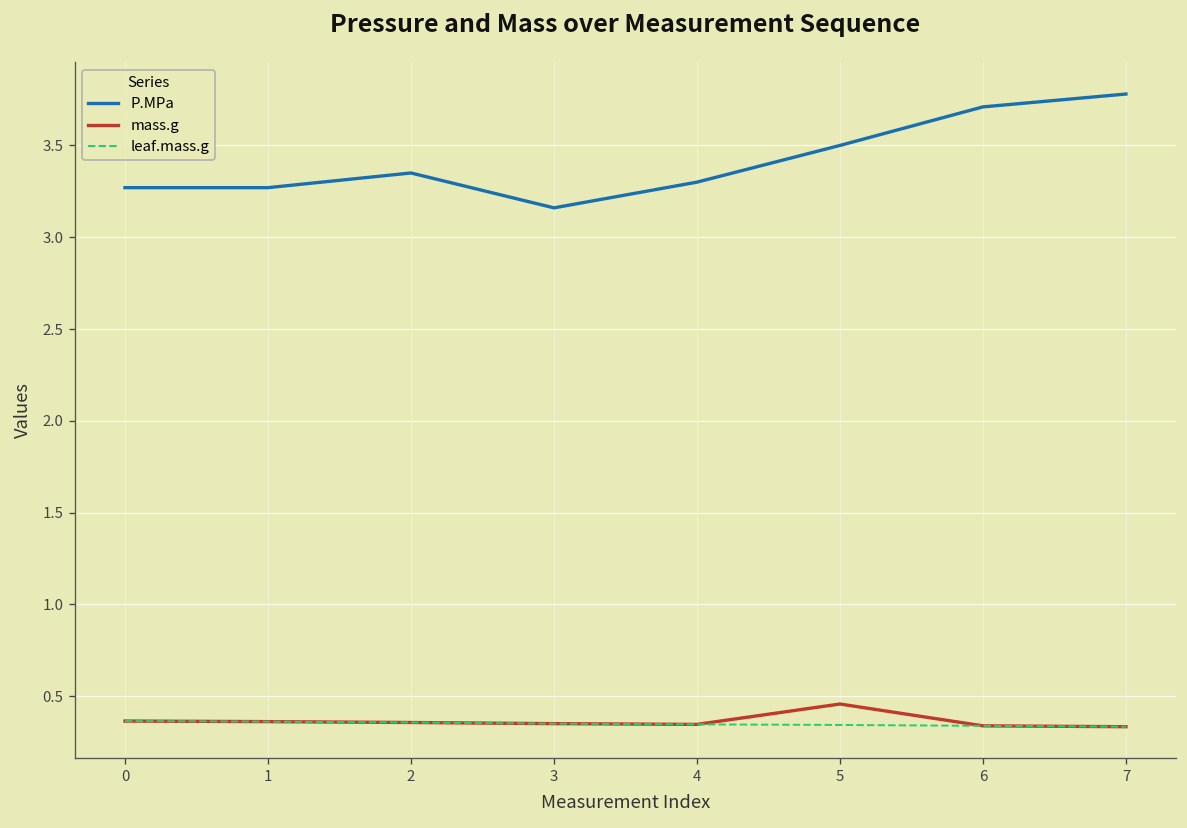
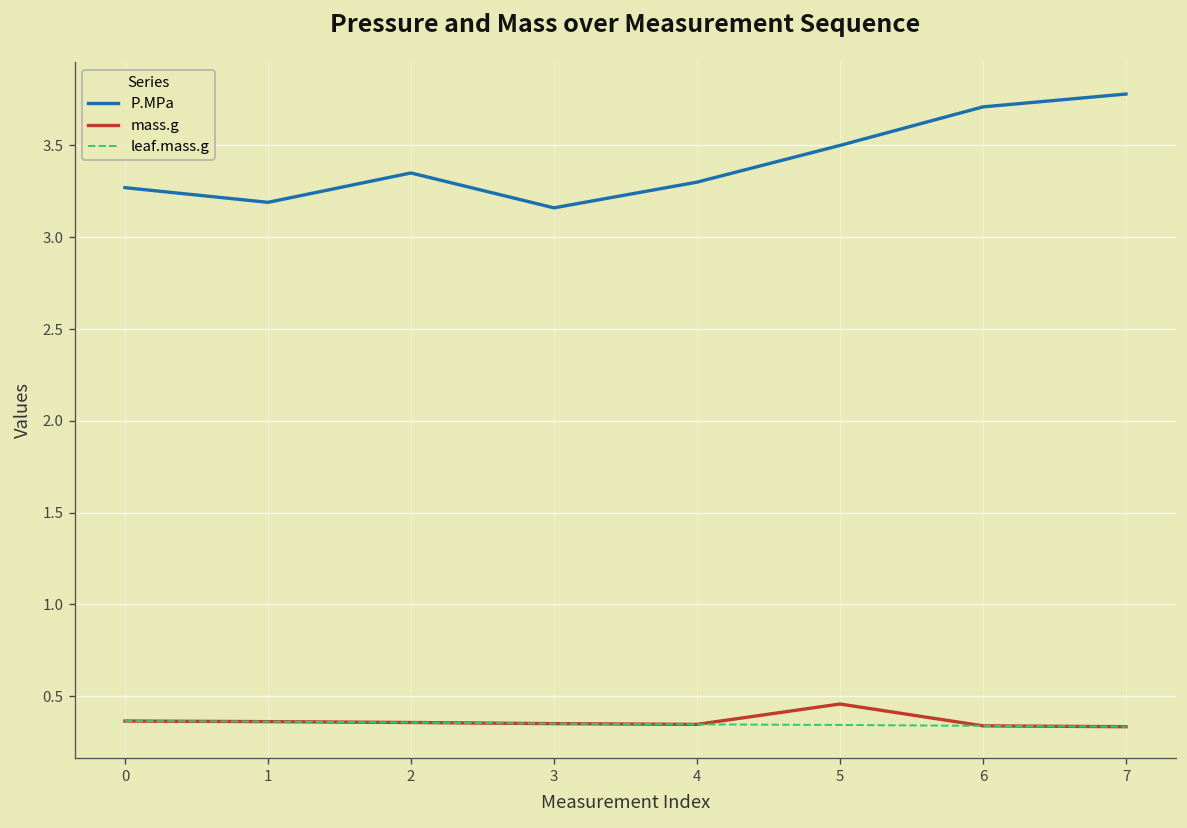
P.MPa, 1: 3.27 -> 3.19
